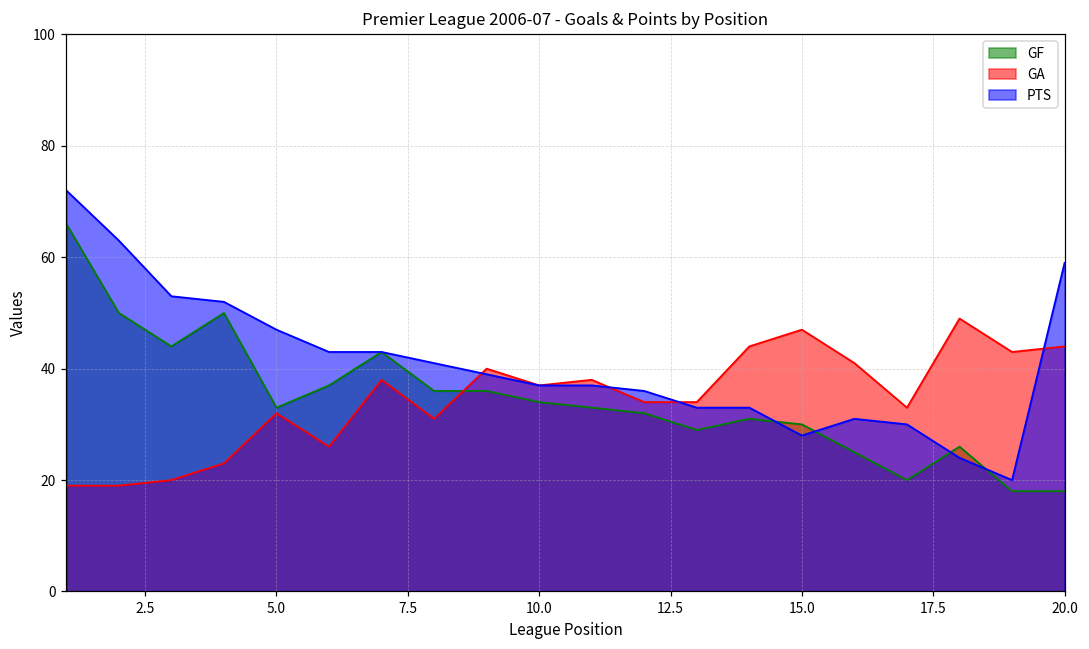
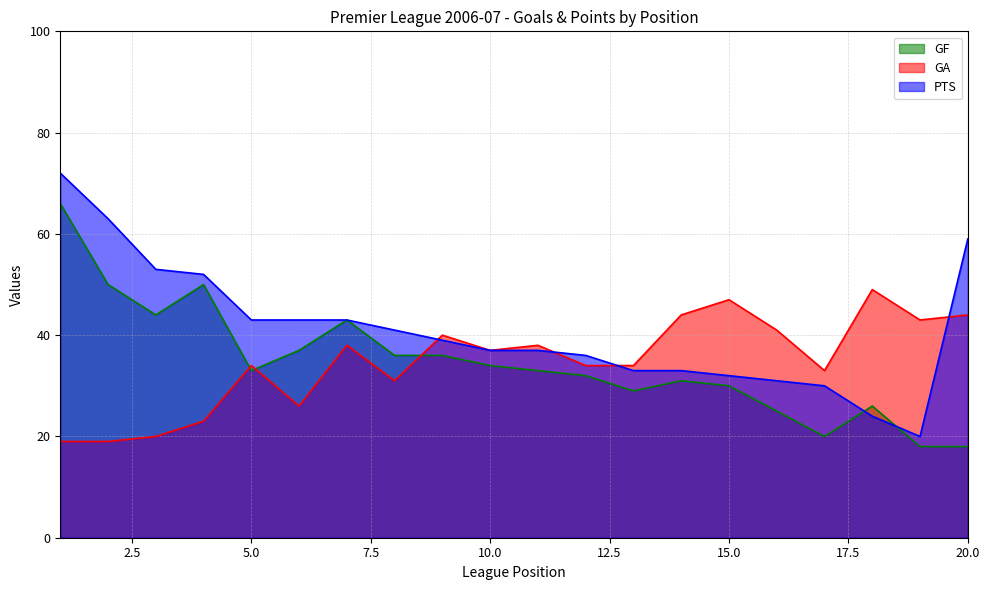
GA, 5.0: 32 -> 34
PTS, 5.0: 47 -> 43
PTS, 15.0: 28 -> 32
